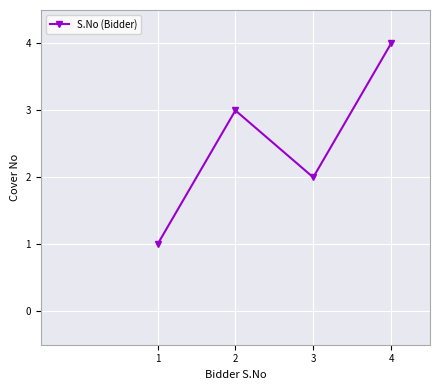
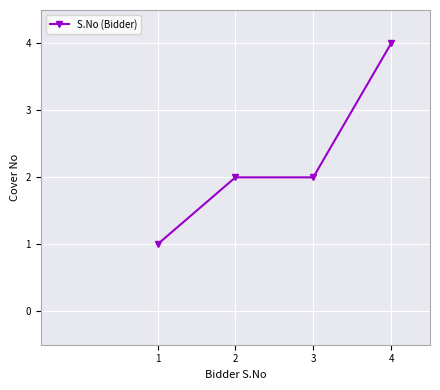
2: 3 -> 2
